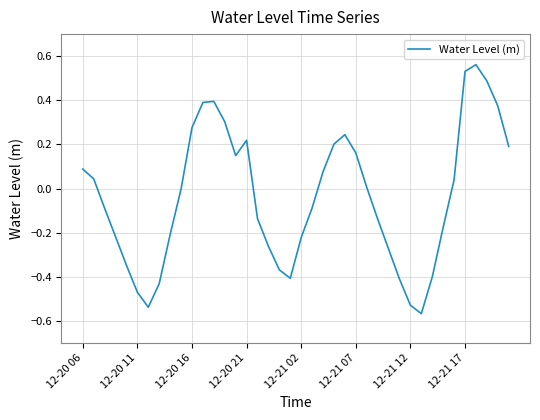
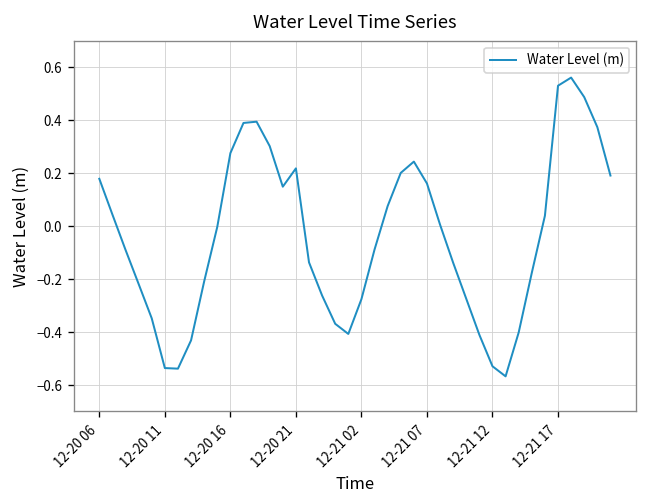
12-20 06: 0.09 -> 0.18
12-20 11: -0.47 -> -0.54
12-21 02: -0.22 -> -0.28
